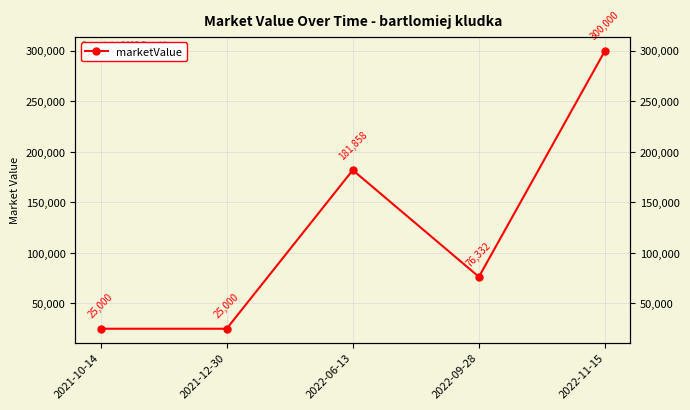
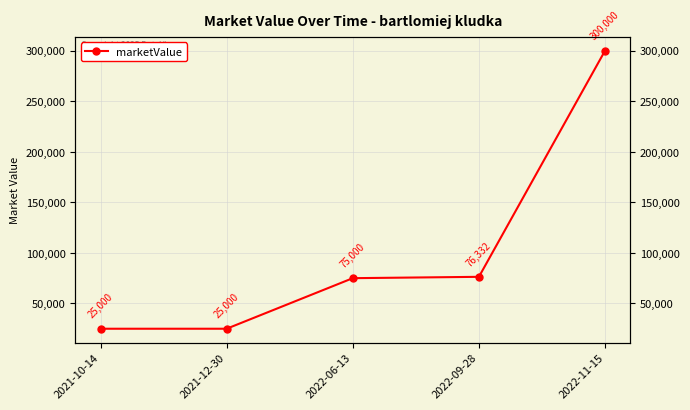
2022-06-13: 181,858 -> 75,000
